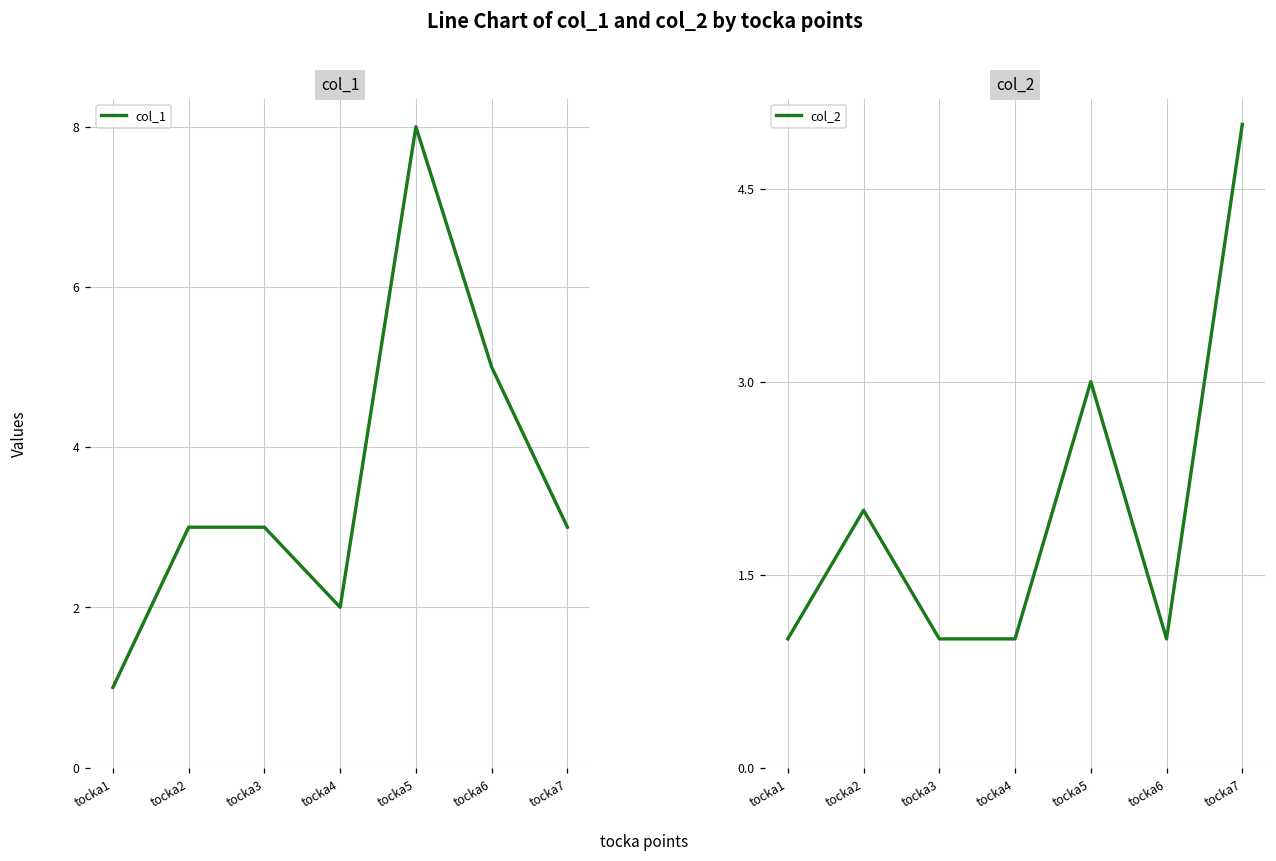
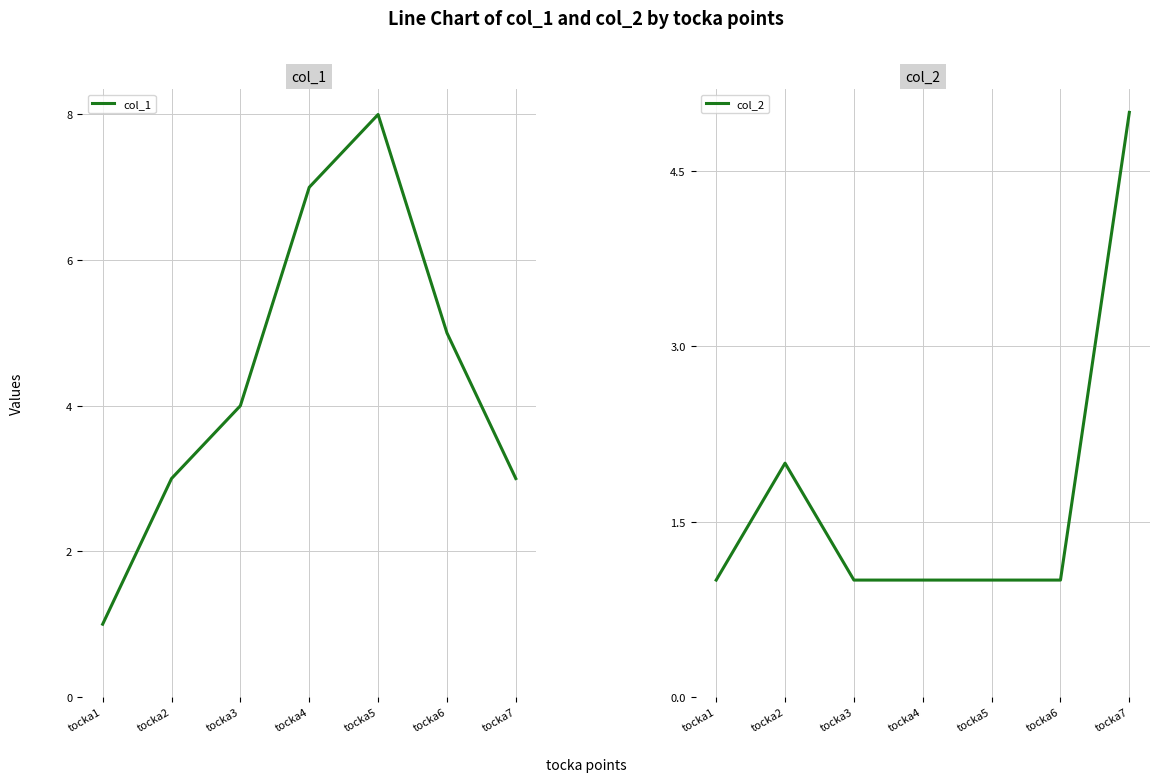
col_1, tocka3: 3 -> 4
col_1, tocka4: 2 -> 7
col_2, tocka5: 3 -> 1
